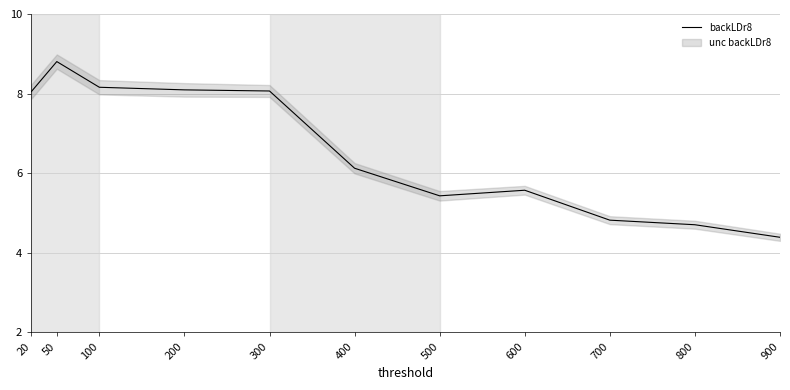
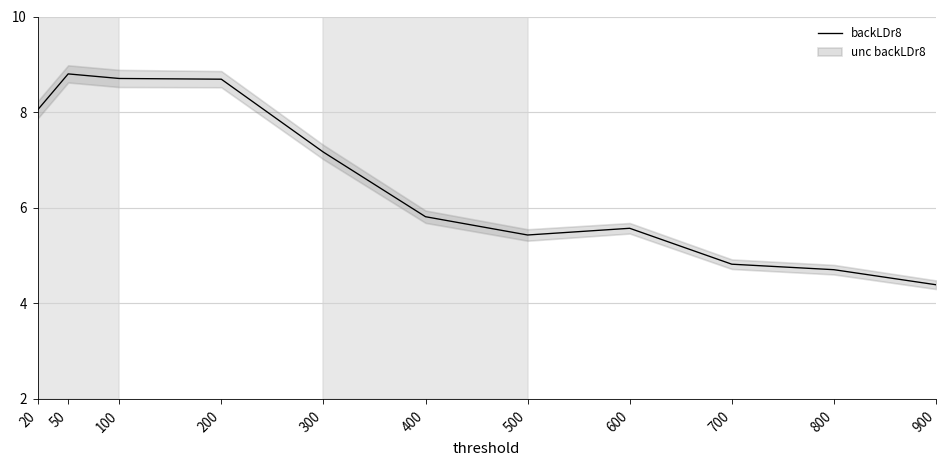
backLDr8, 100: 8.2 -> 8.7
backLDr8, 200: 8.1 -> 8.7
backLDr8, 300: 8.1 -> 7.2
backLDr8, 400: 6.1 -> 5.8
